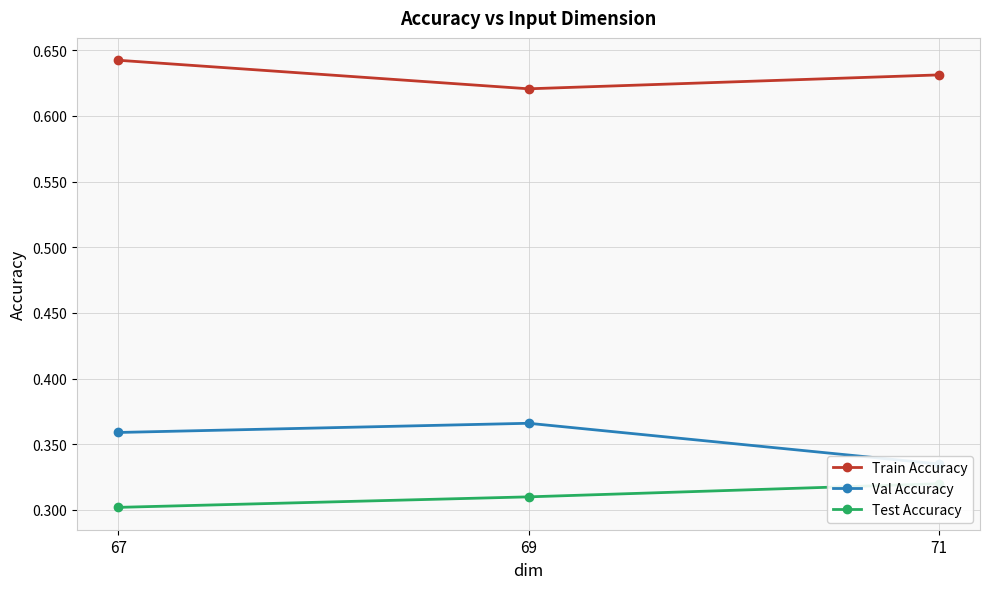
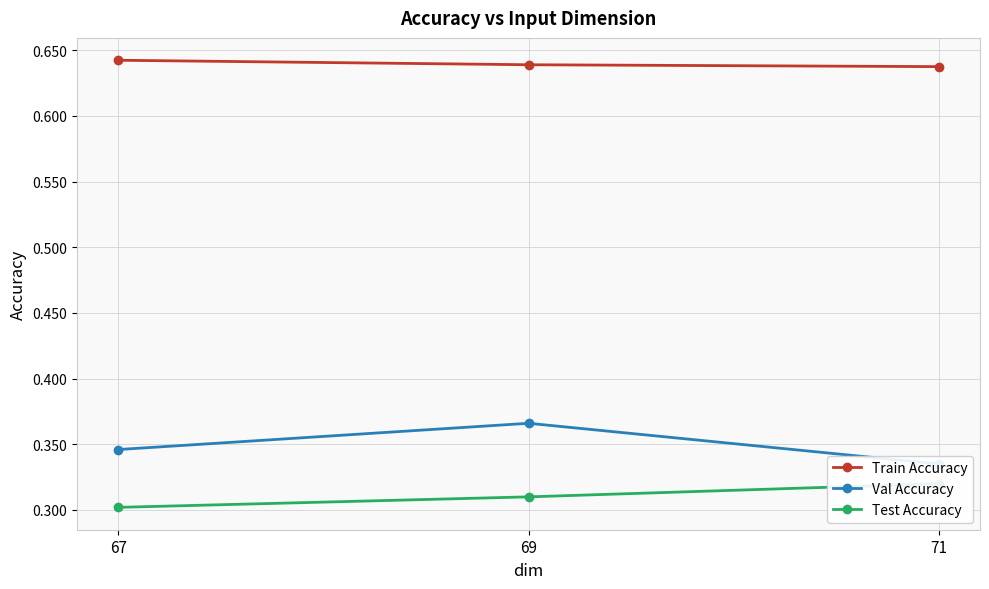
Val Accuracy, 67: 0.359 -> 0.346
Train Accuracy, 69: 0.621 -> 0.639
Train Accuracy, 71: 0.631 -> 0.637
